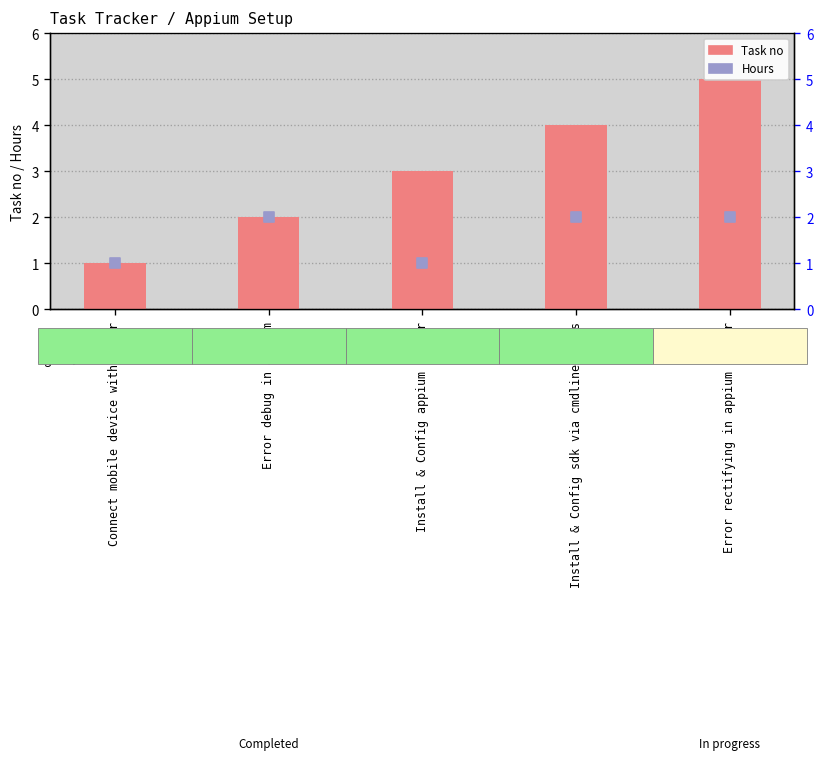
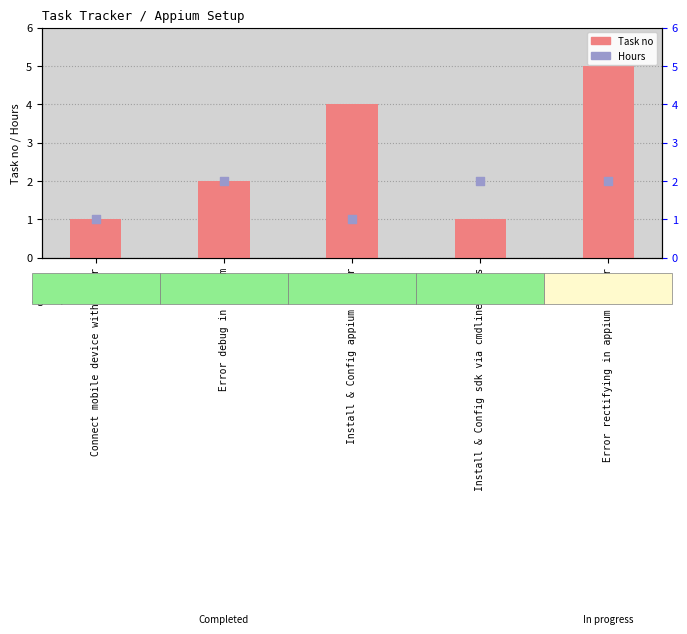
Task no, Install & Config appium server: 3 -> 4
Task no, Install & Config sdk via cmdline-tools: 4 -> 1
